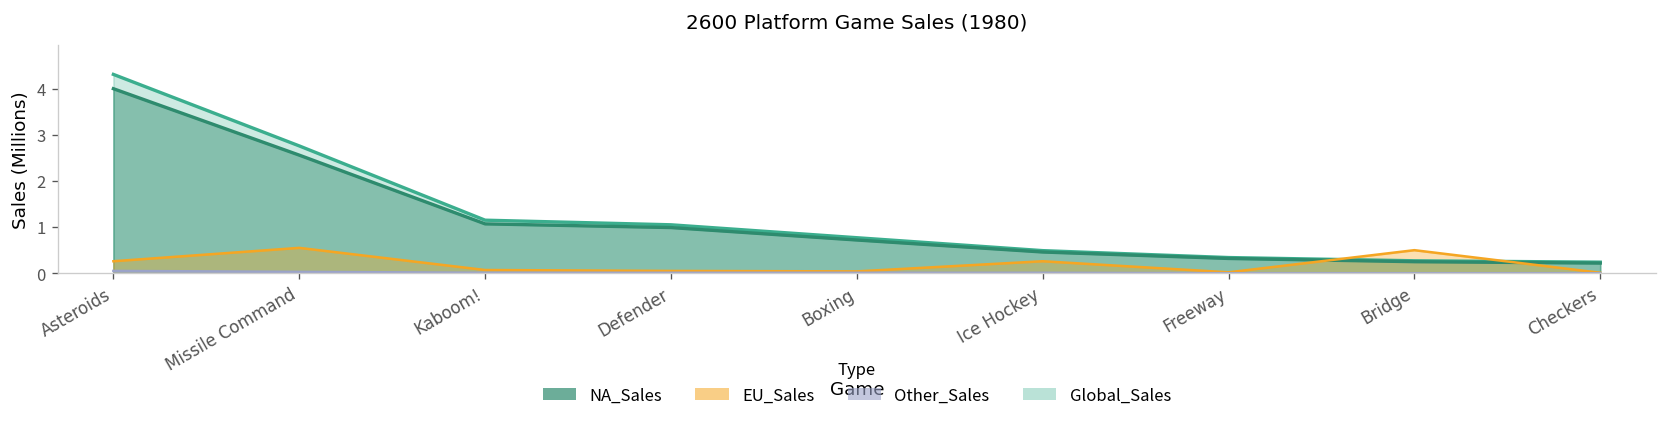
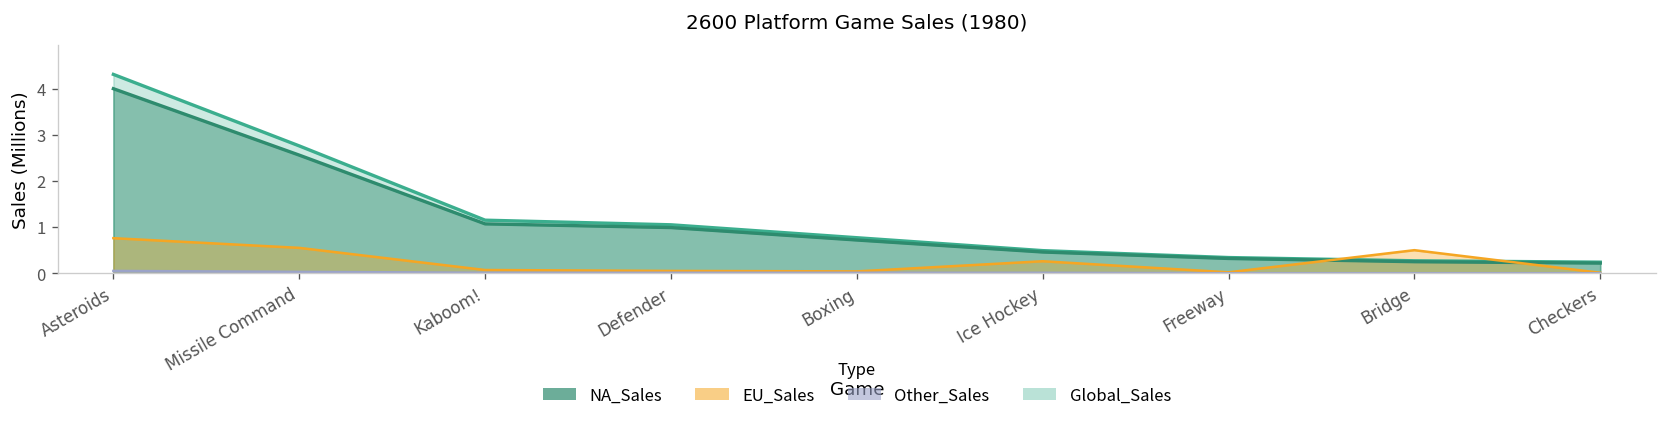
EU_Sales, Asteroids: 0.3 -> 0.8
